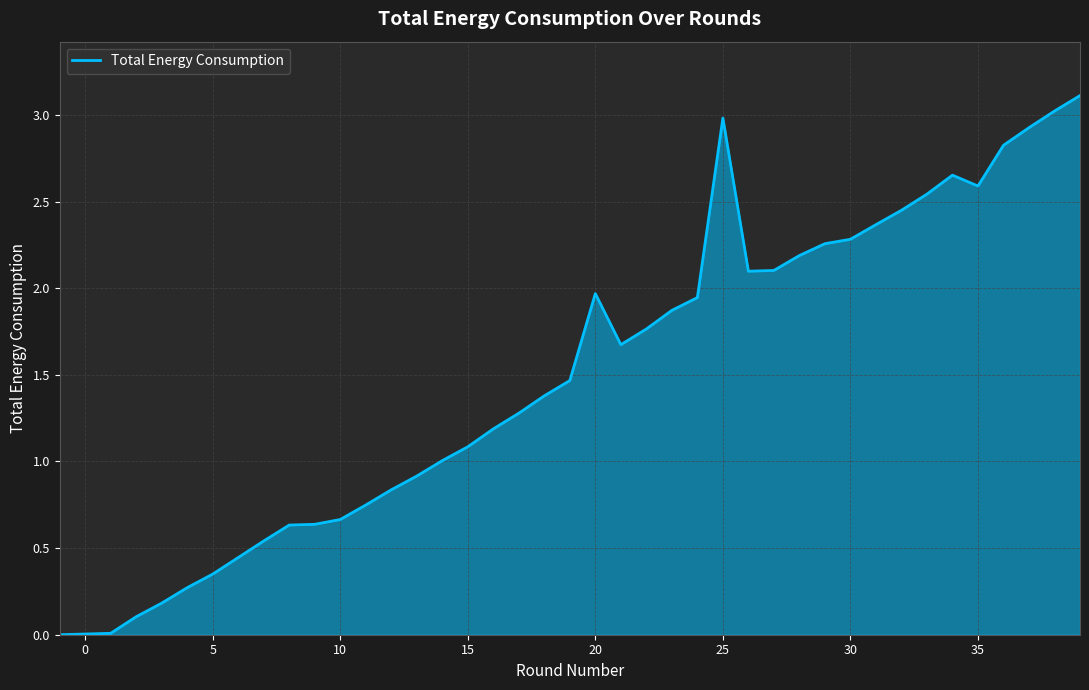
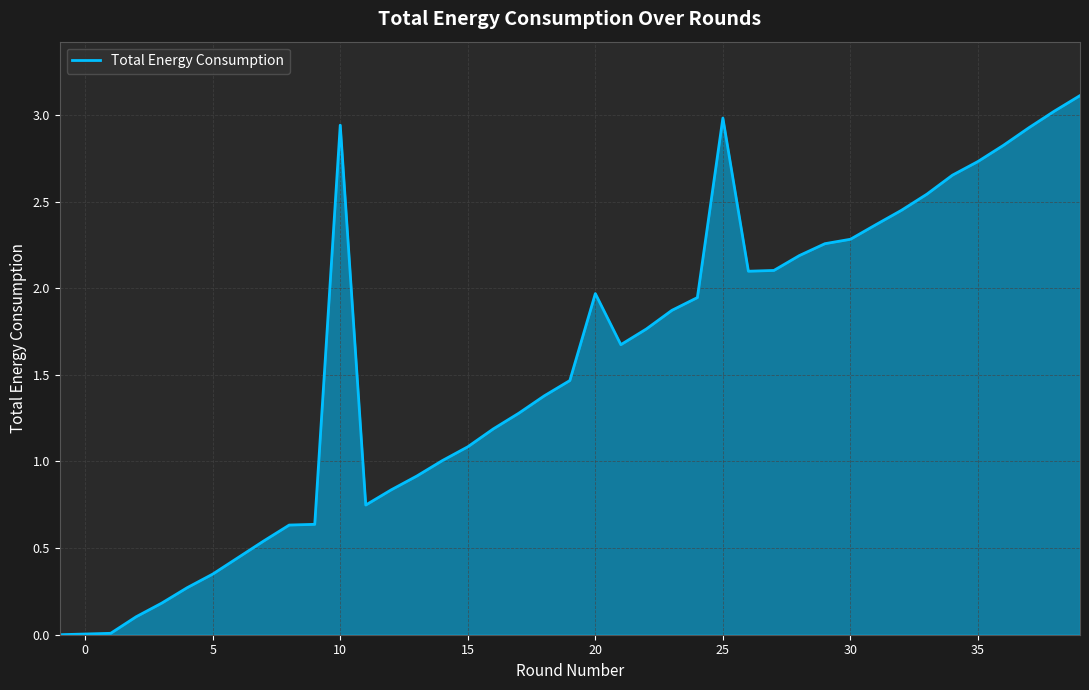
10: 0.67 -> 2.94
35: 2.59 -> 2.73
